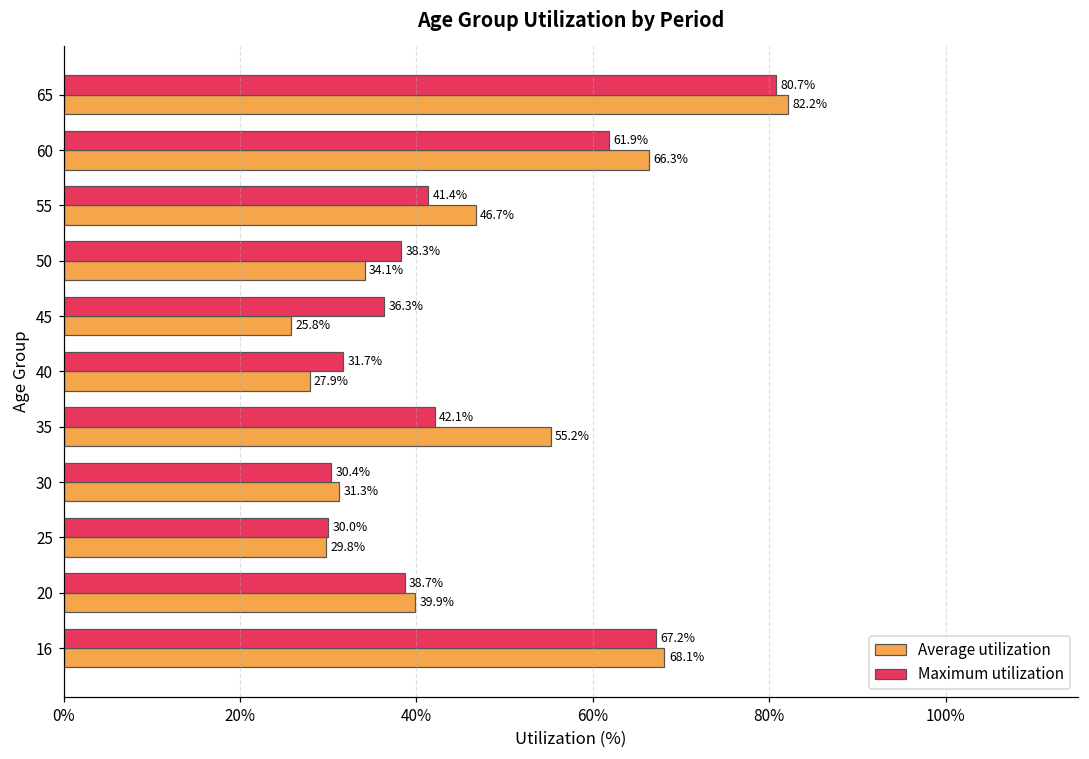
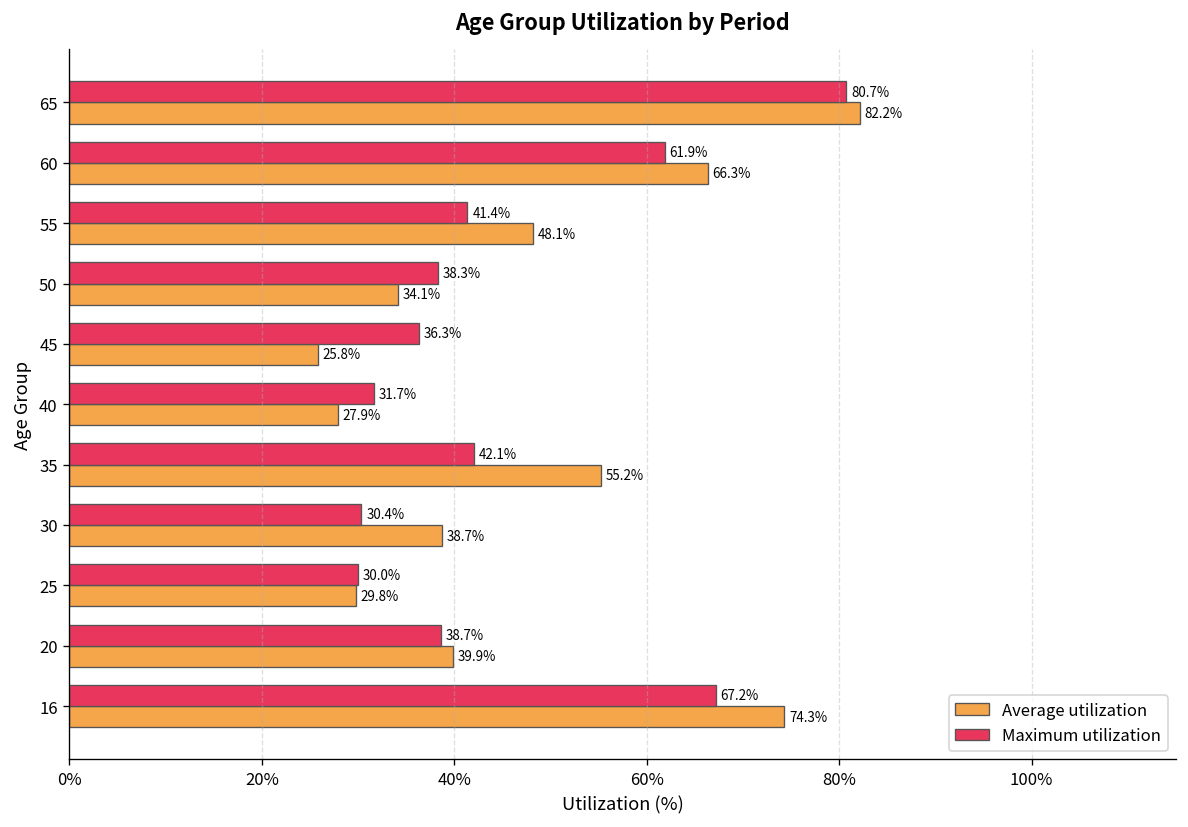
Average utilization, 55: 46.7% -> 48.1%
Average utilization, 30: 31.3% -> 38.7%
Average utilization, 16: 68.1% -> 74.3%
